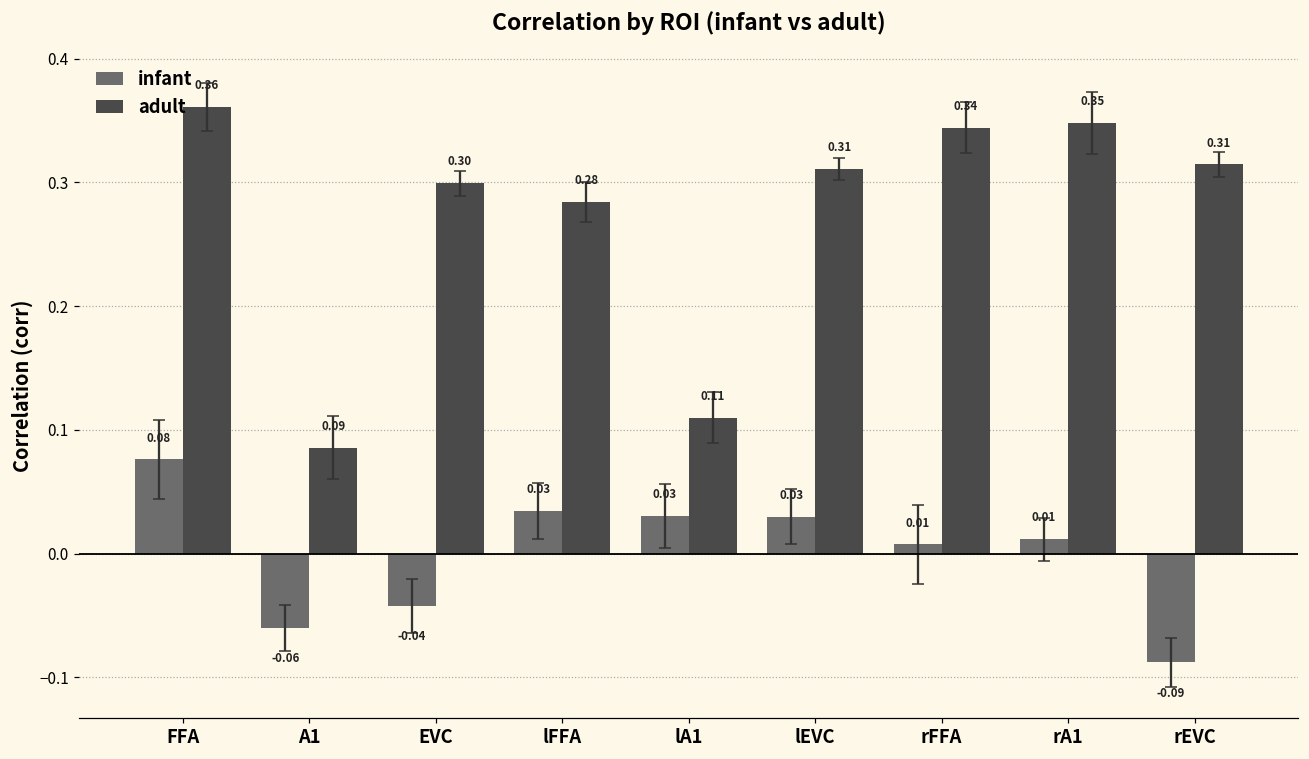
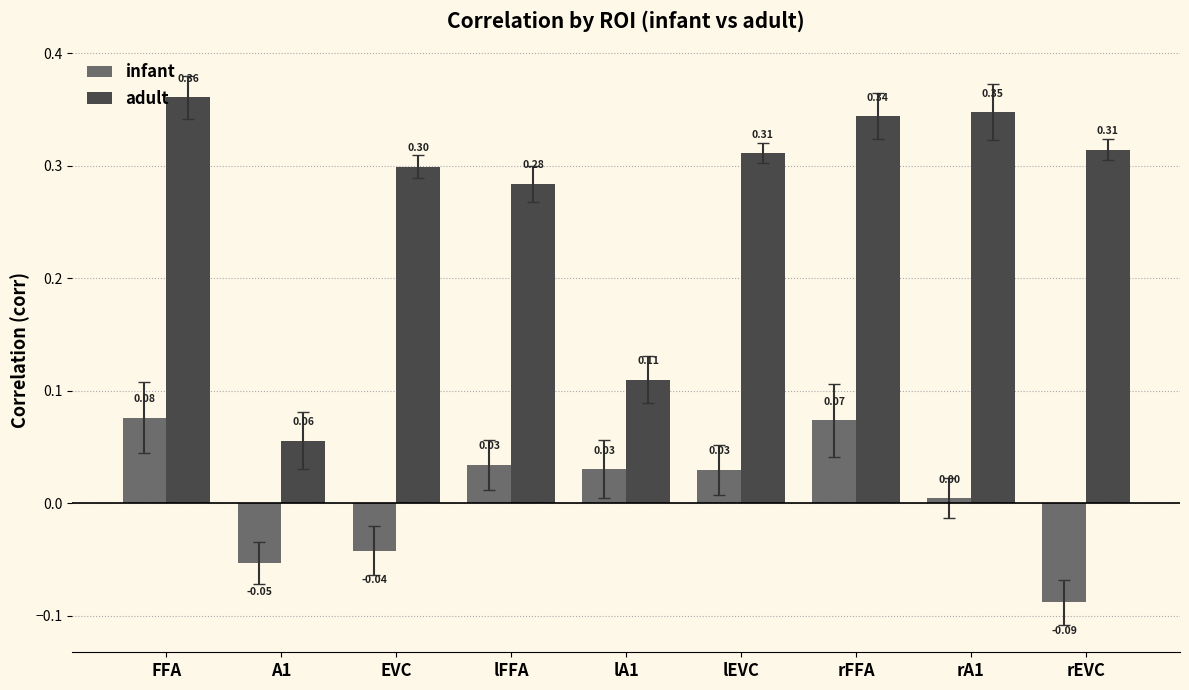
infant, A1: -0.06 -> -0.05
adult, A1: 0.09 -> 0.06
infant, rFFA: 0.01 -> 0.07
infant, rA1: 0.01 -> 0.00
